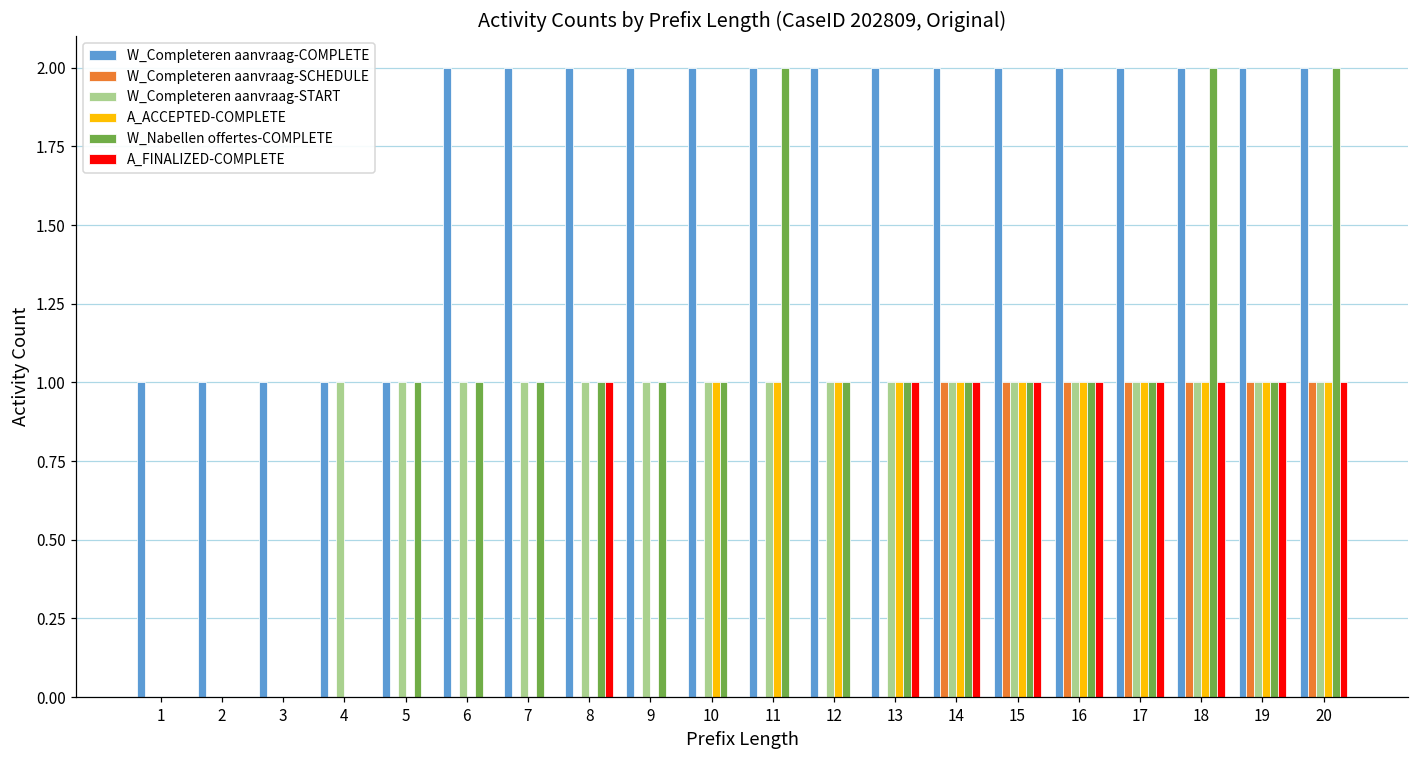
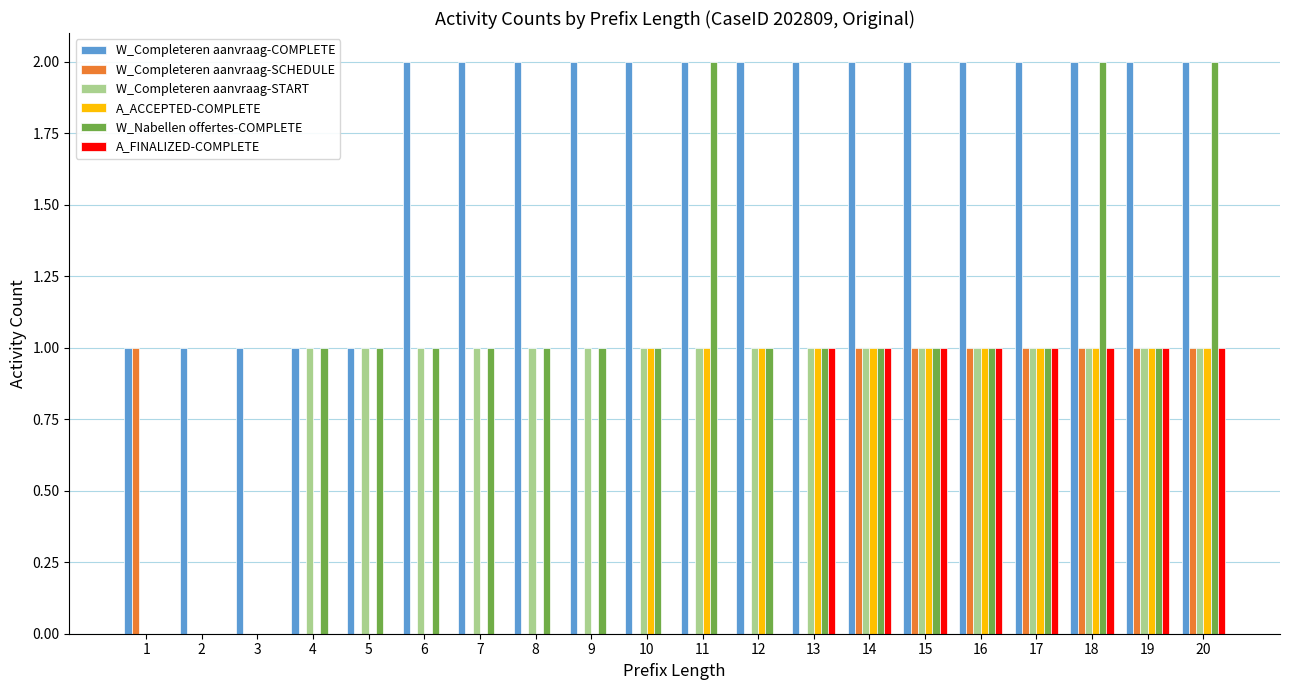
W_Completeren aanvraag-SCHEDULE, 1: 0 -> 1
W_Nabellen offertes-COMPLETE, 4: 0 -> 1
A_FINALIZED-COMPLETE, 8: 1 -> 0
